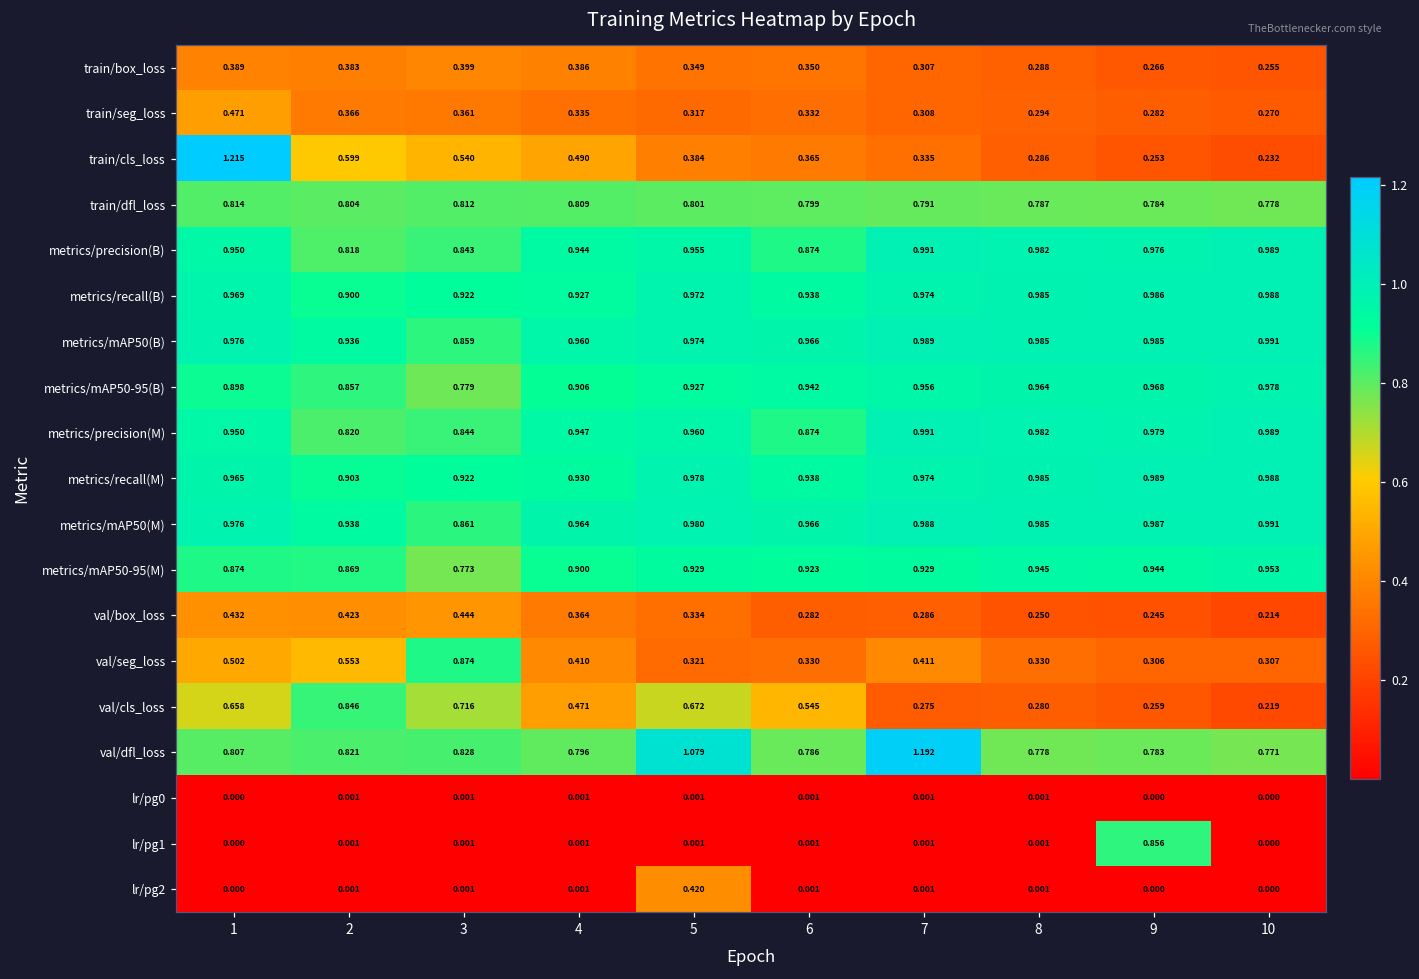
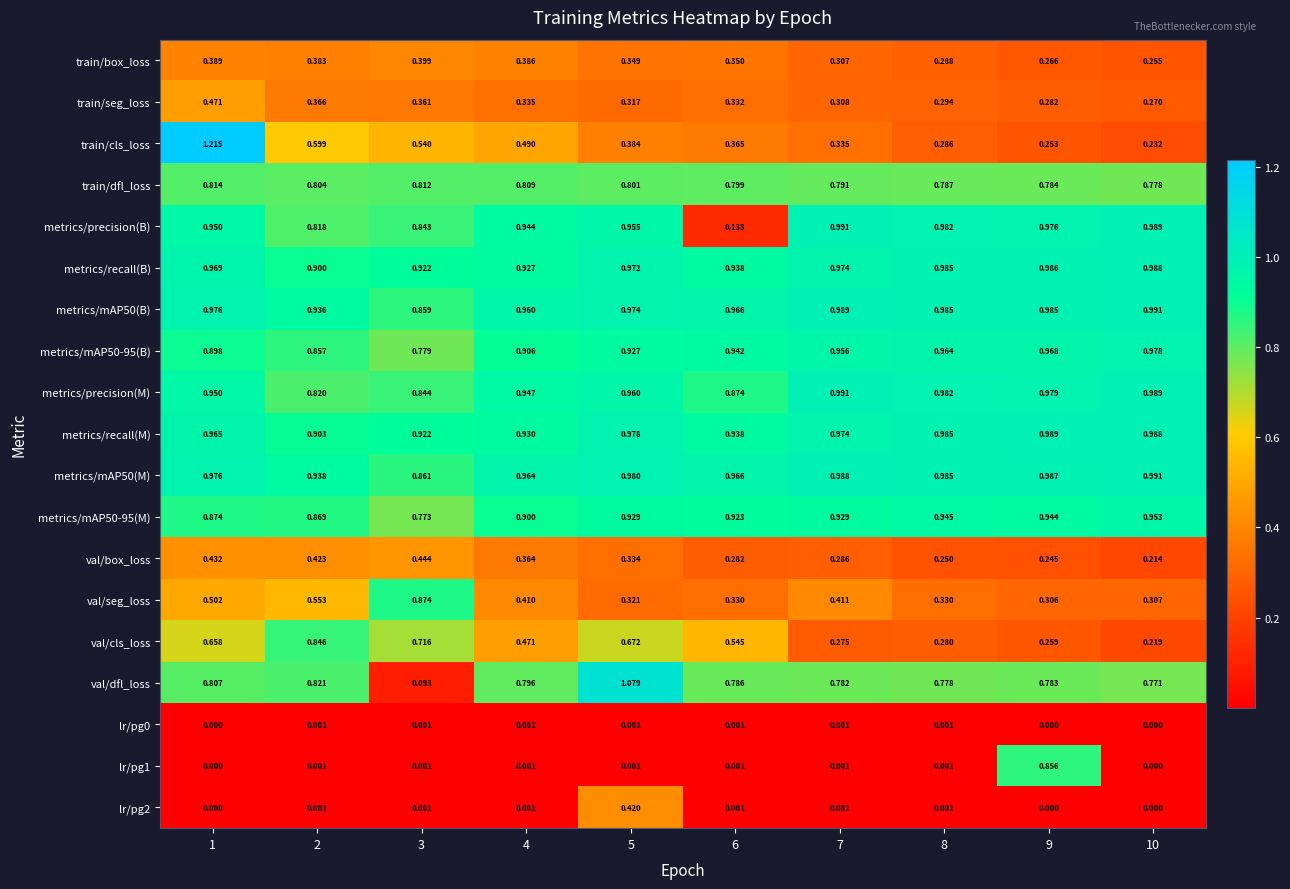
metrics/precision(B), 6: 0.874 -> 0.133
val/dfl_loss, 3: 0.828 -> 0.093
val/dfl_loss, 7: 1.192 -> 0.782
